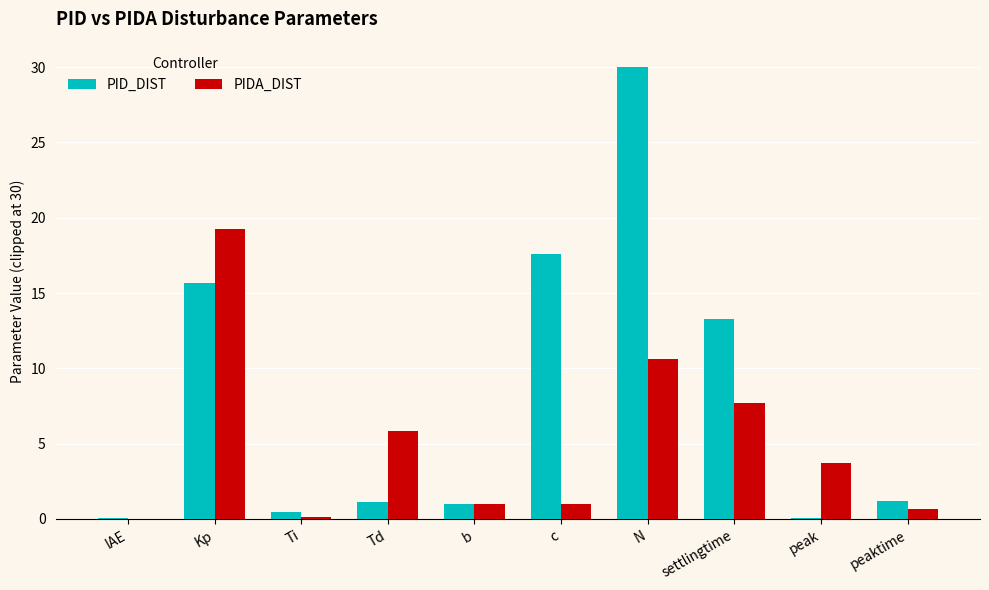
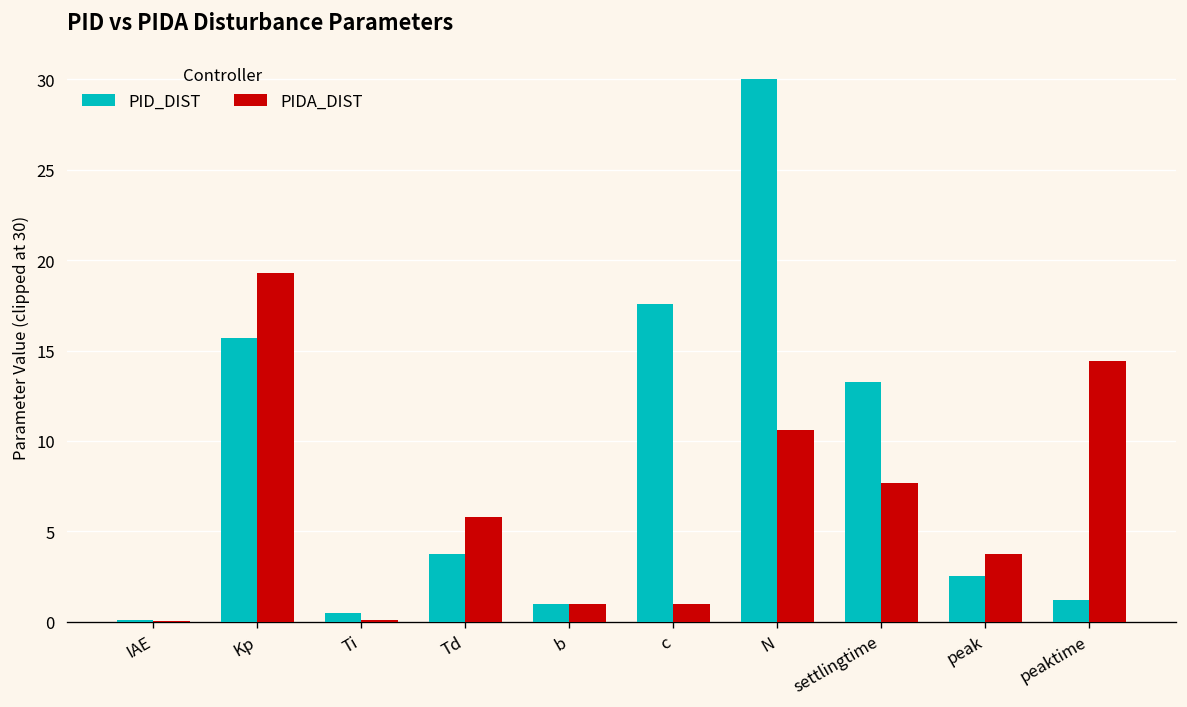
PID_DIST, Td: 1.1 -> 3.7
PID_DIST, peak: 0.0 -> 2.5
PIDA_DIST, peaktime: 0.7 -> 14.4
